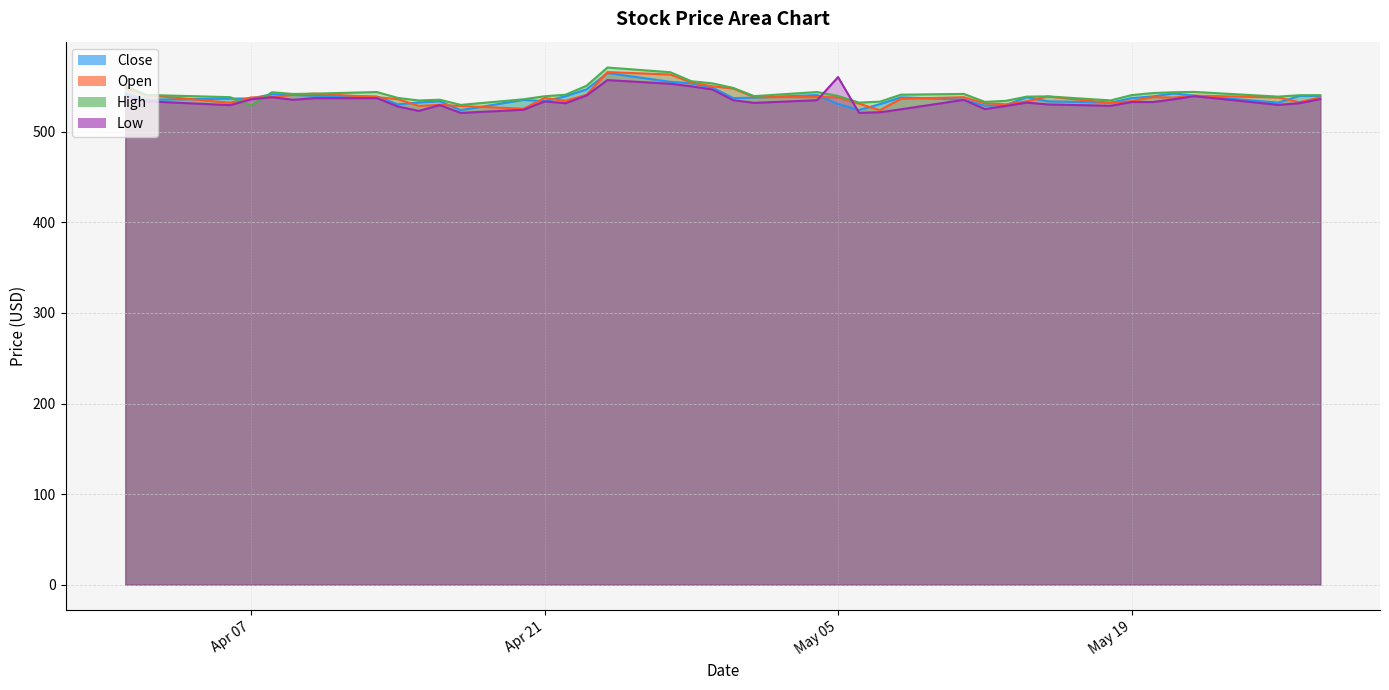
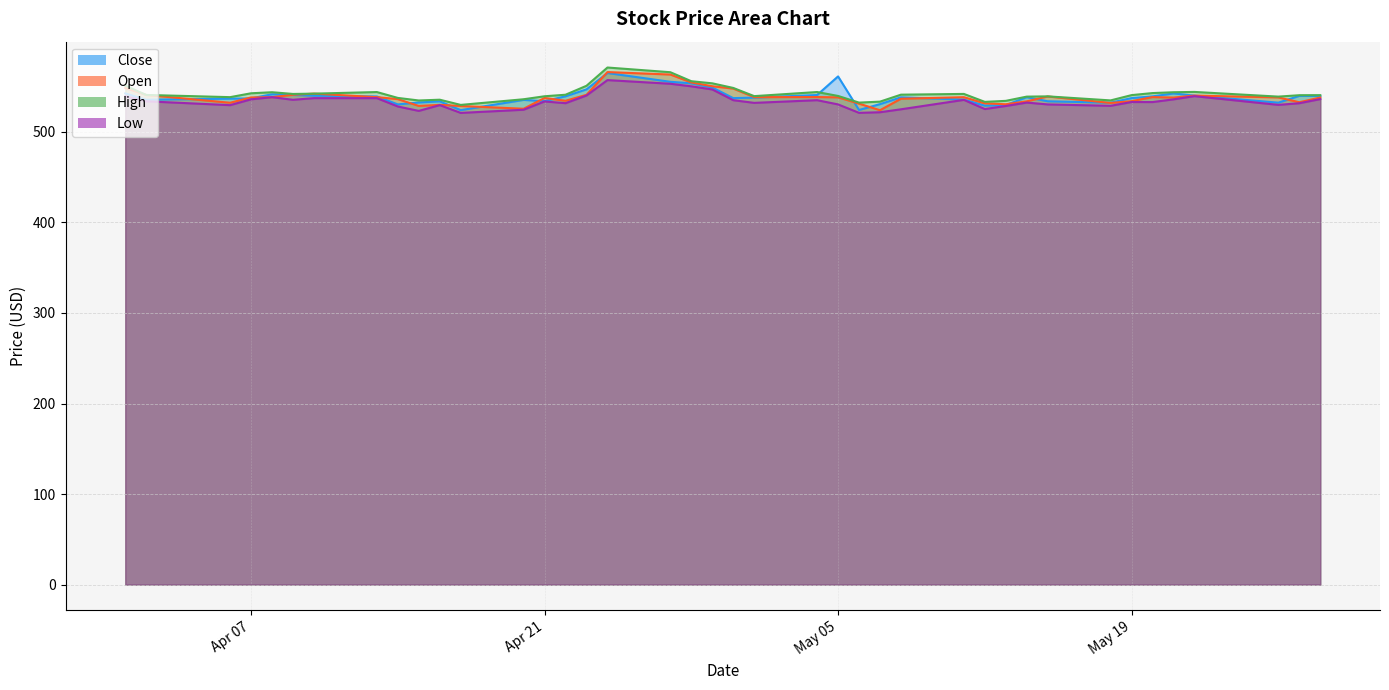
High, Apr 07: 530 -> 540
Close, May 05: 530 -> 560
Low, May 05: 560 -> 530
